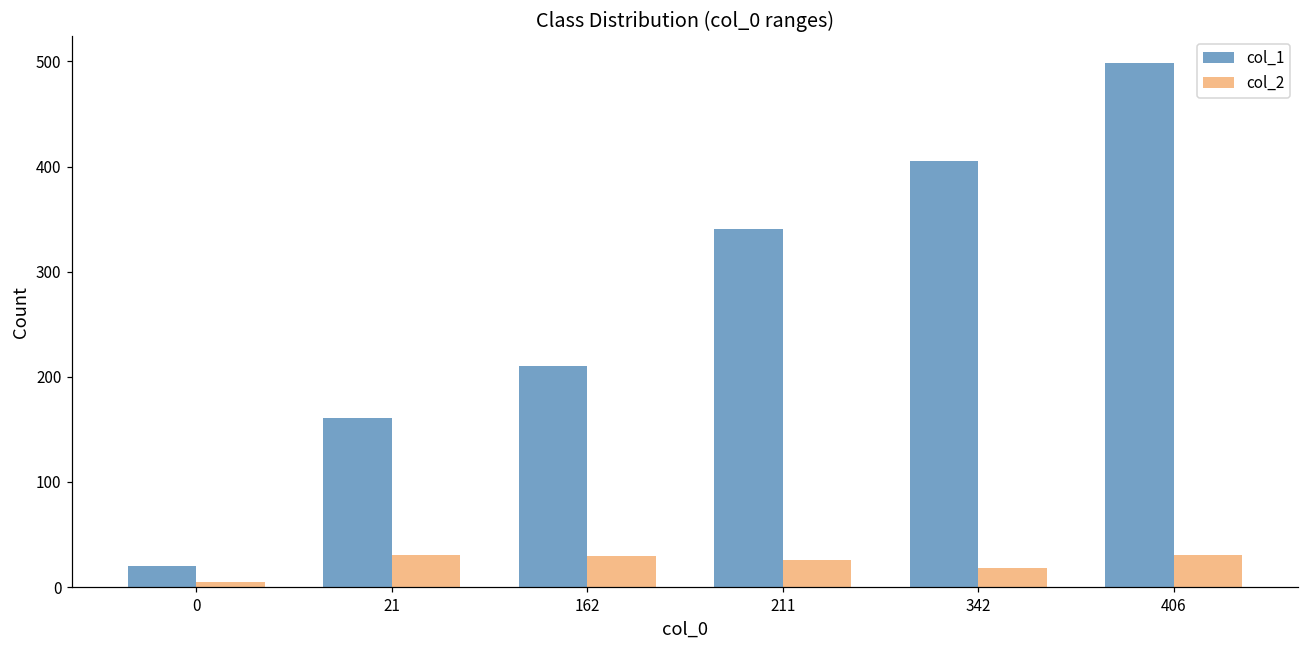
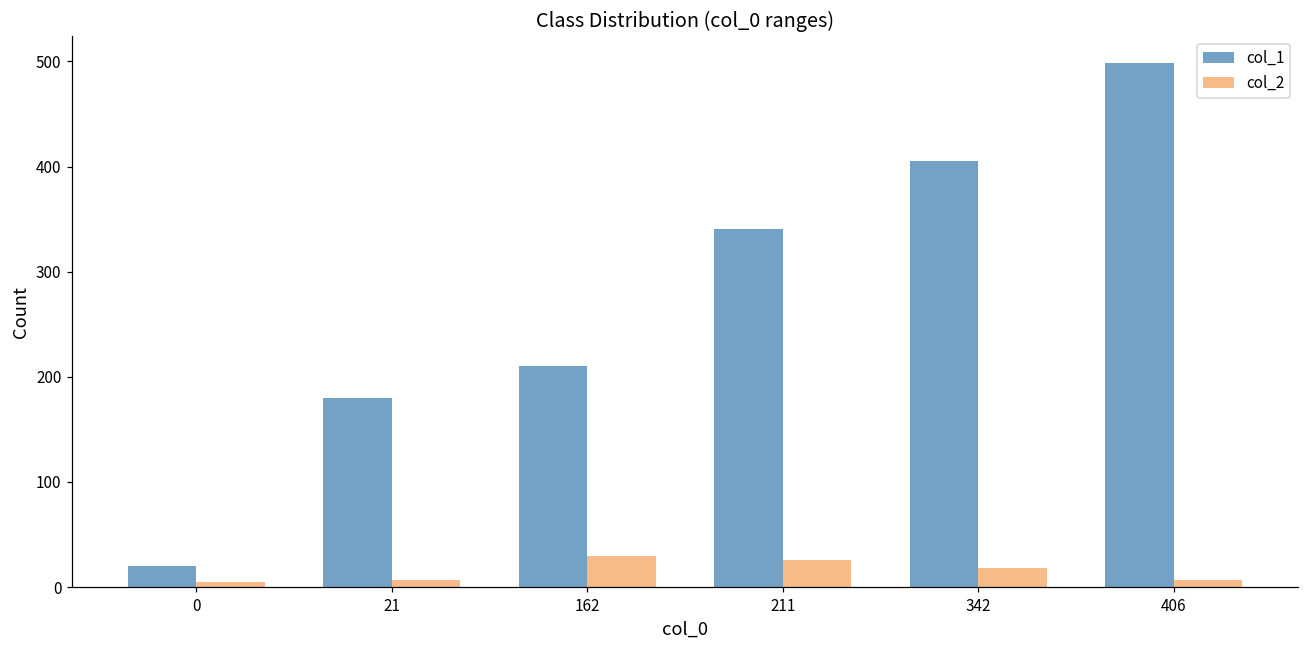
col_1, 21: 160 -> 180
col_2, 21: 30 -> 10
col_2, 406: 30 -> 10
